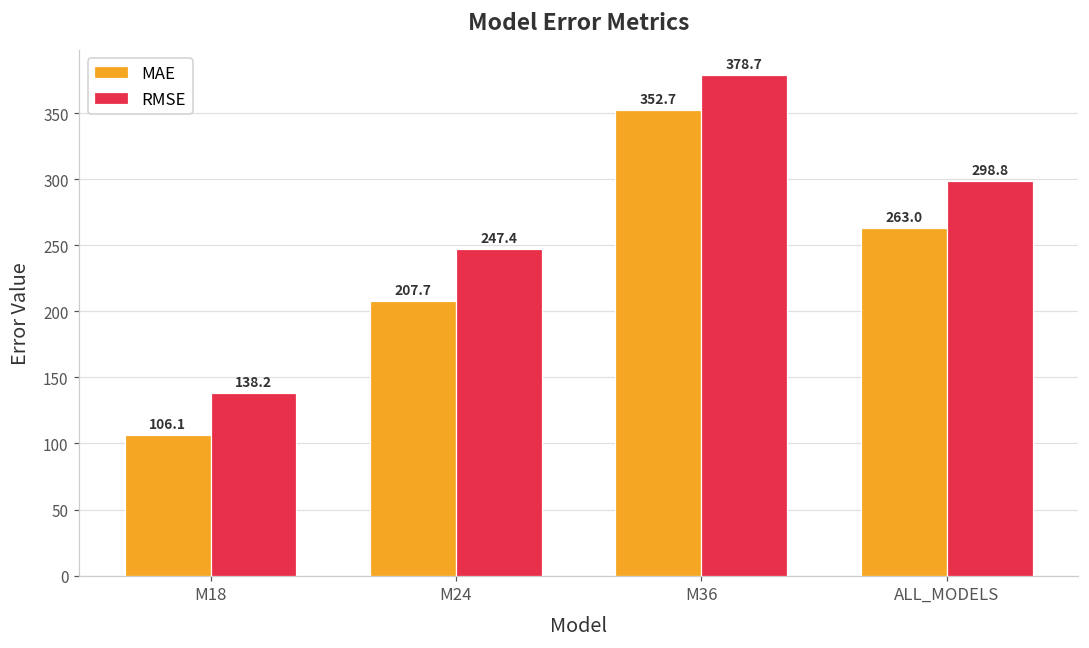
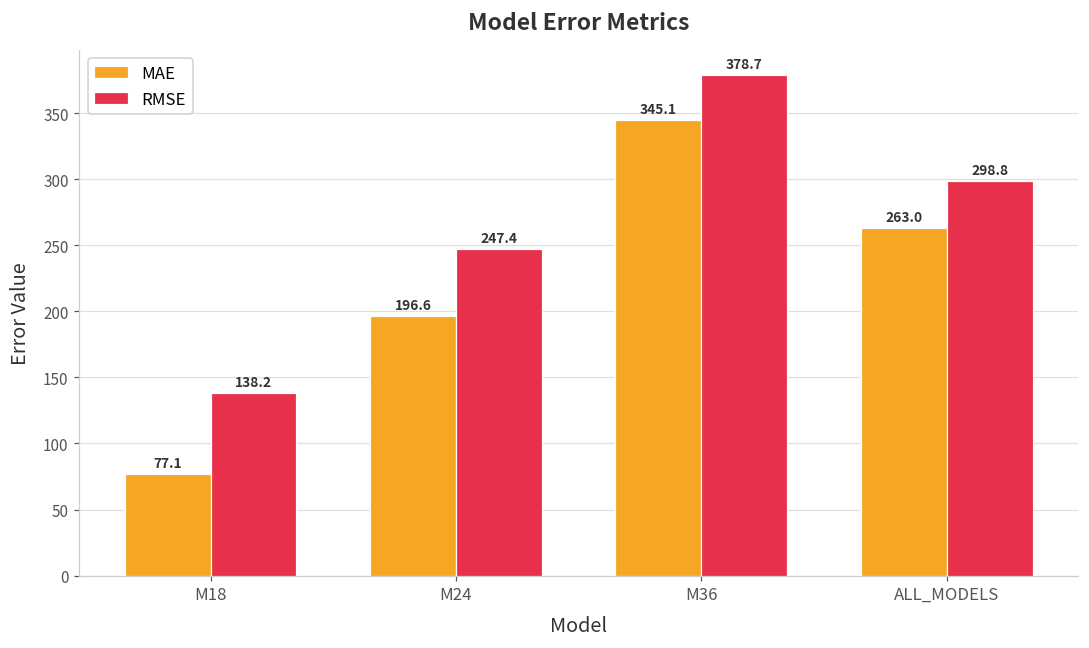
MAE, M18: 106.1 -> 77.1
MAE, M24: 207.7 -> 196.6
MAE, M36: 352.7 -> 345.1
